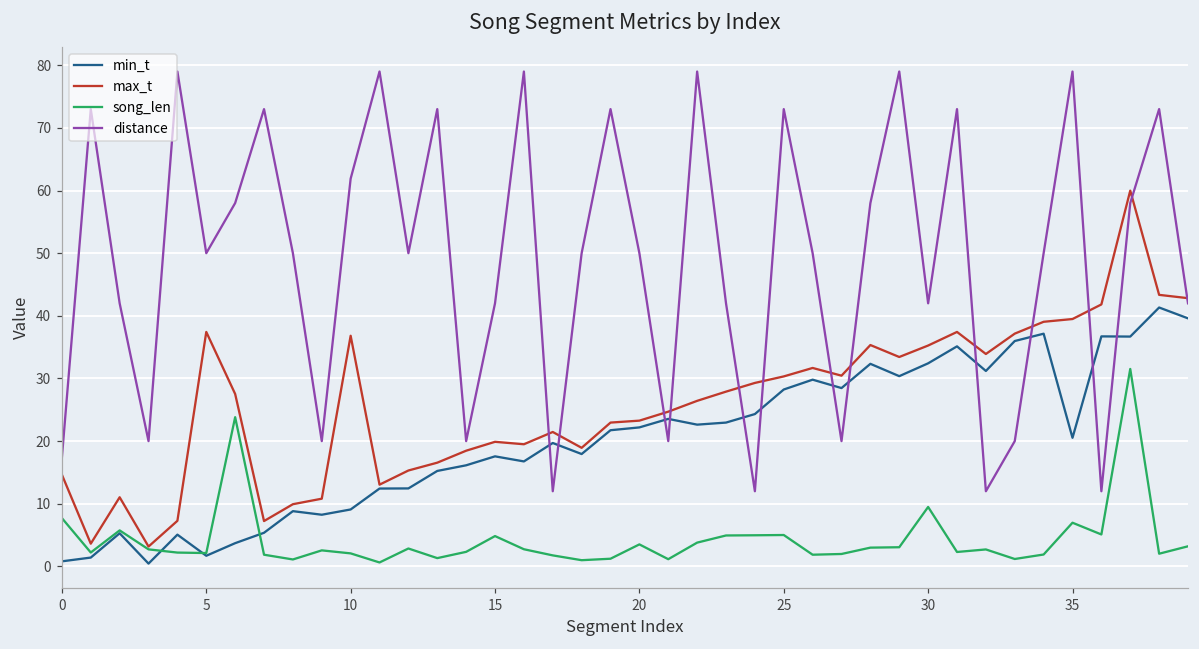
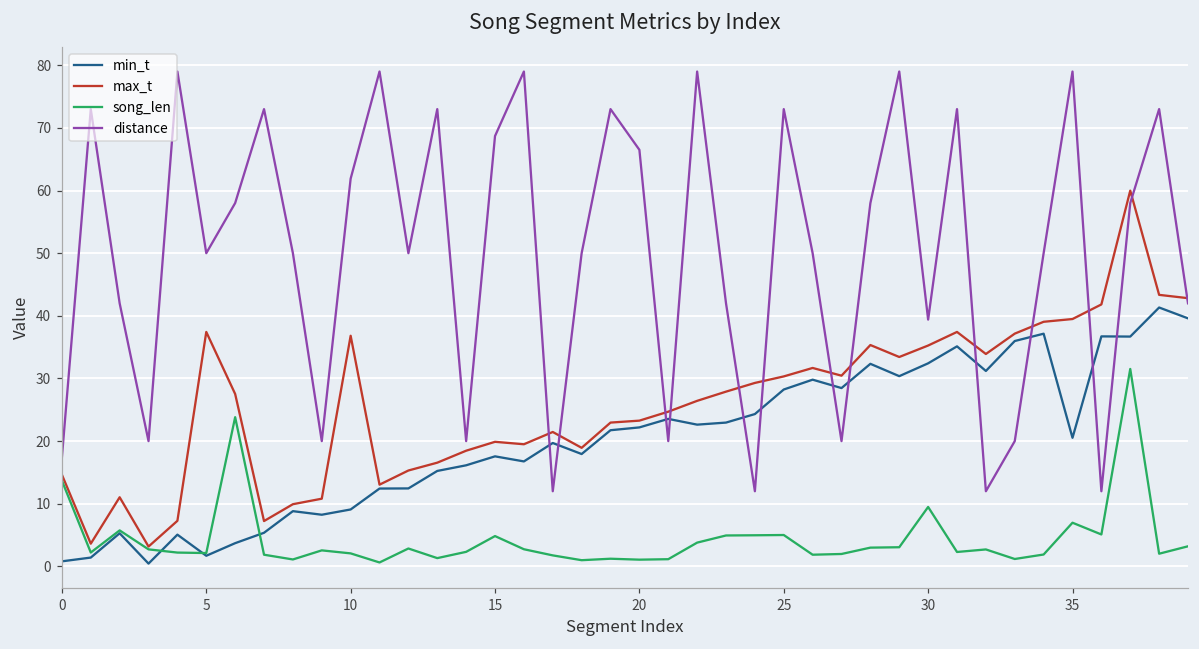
song_len, 0: 8 -> 14
distance, 15: 42 -> 69
song_len, 20: 4 -> 1
distance, 20: 50 -> 67
distance, 30: 42 -> 39
